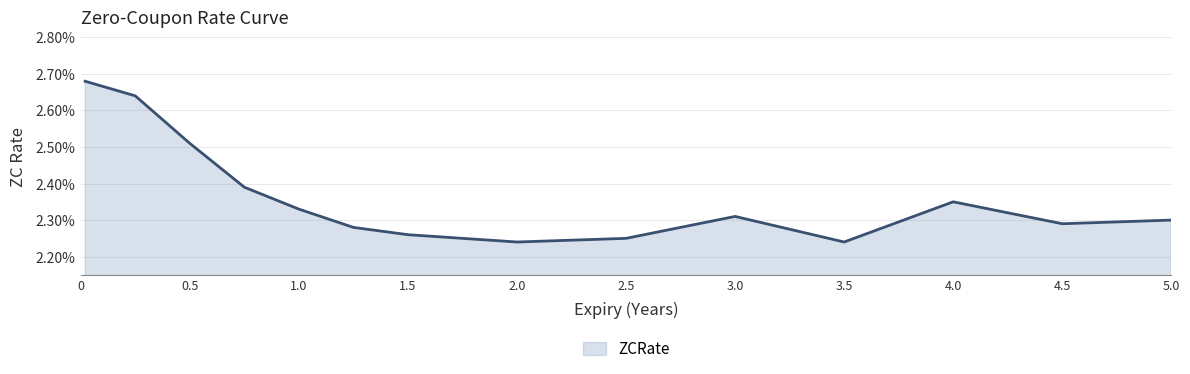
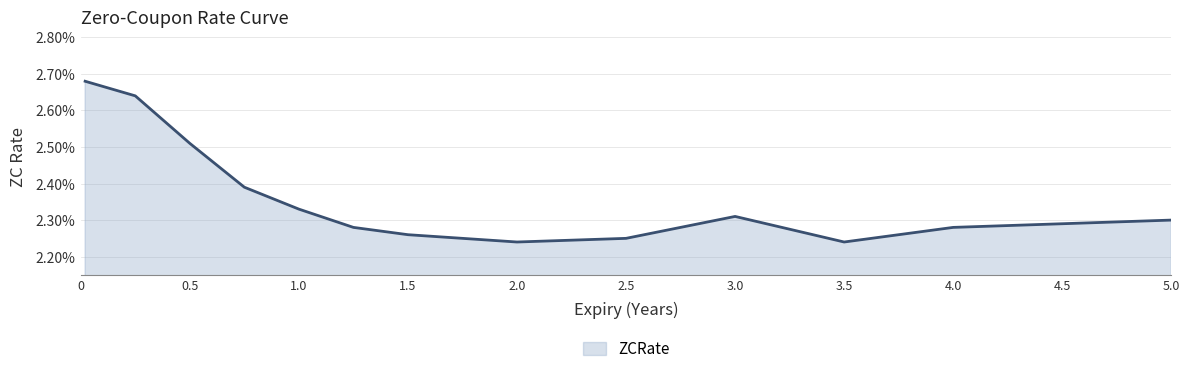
4.0: 2.35% -> 2.28%
